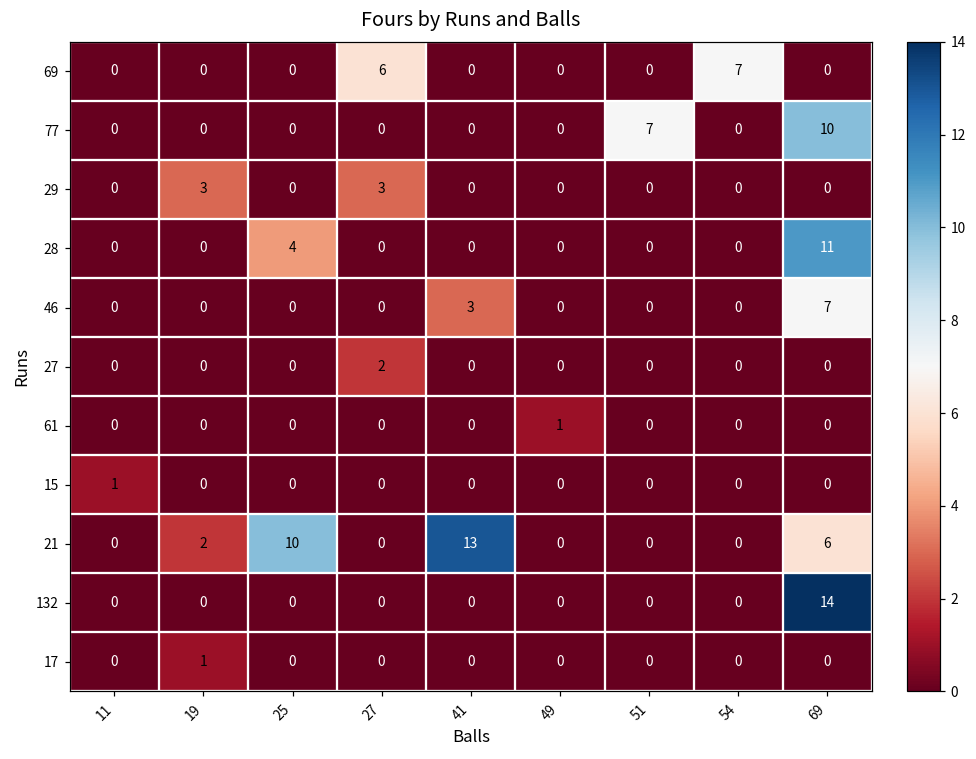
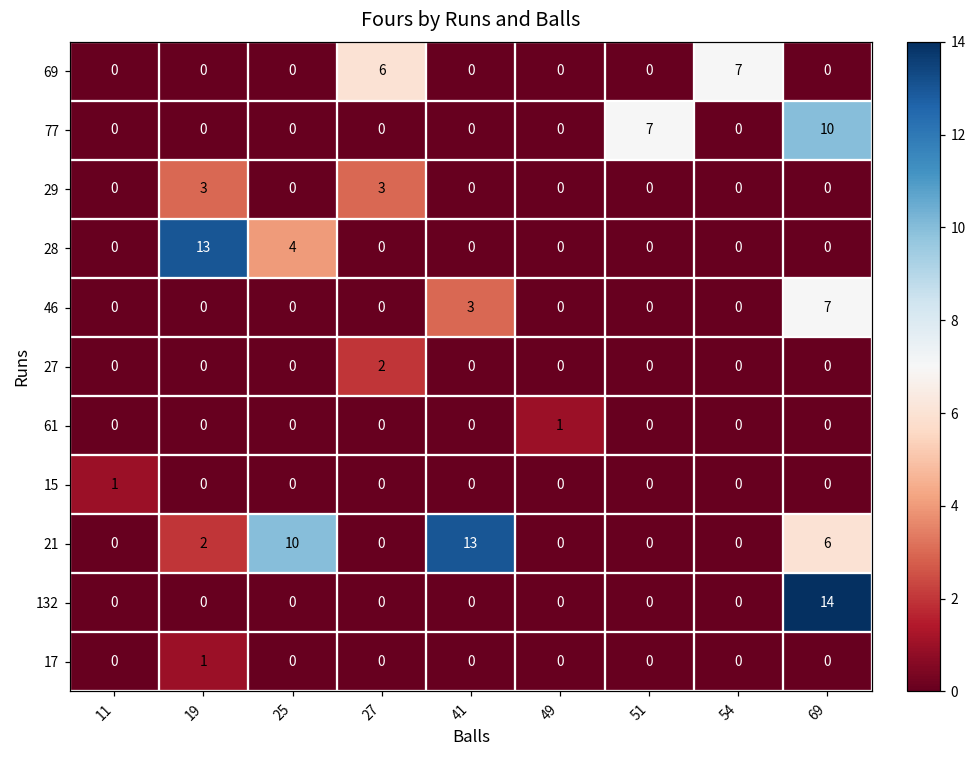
28, 19: 0 -> 13
28, 69: 11 -> 0
